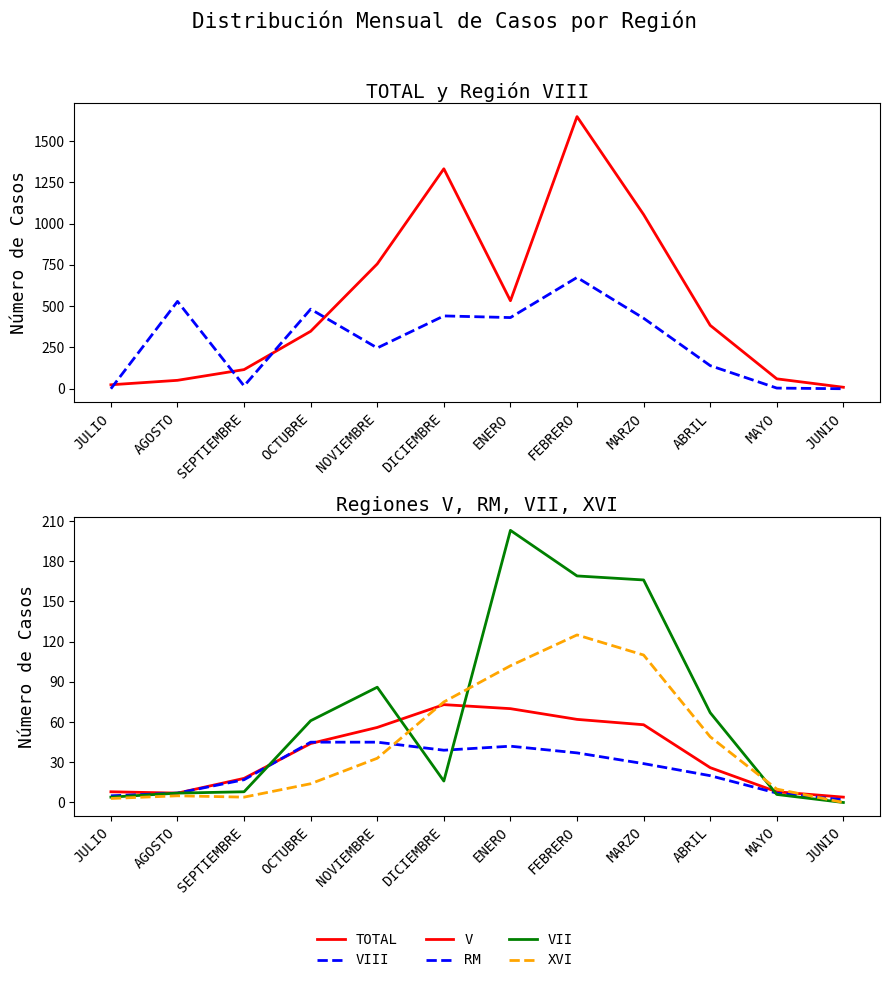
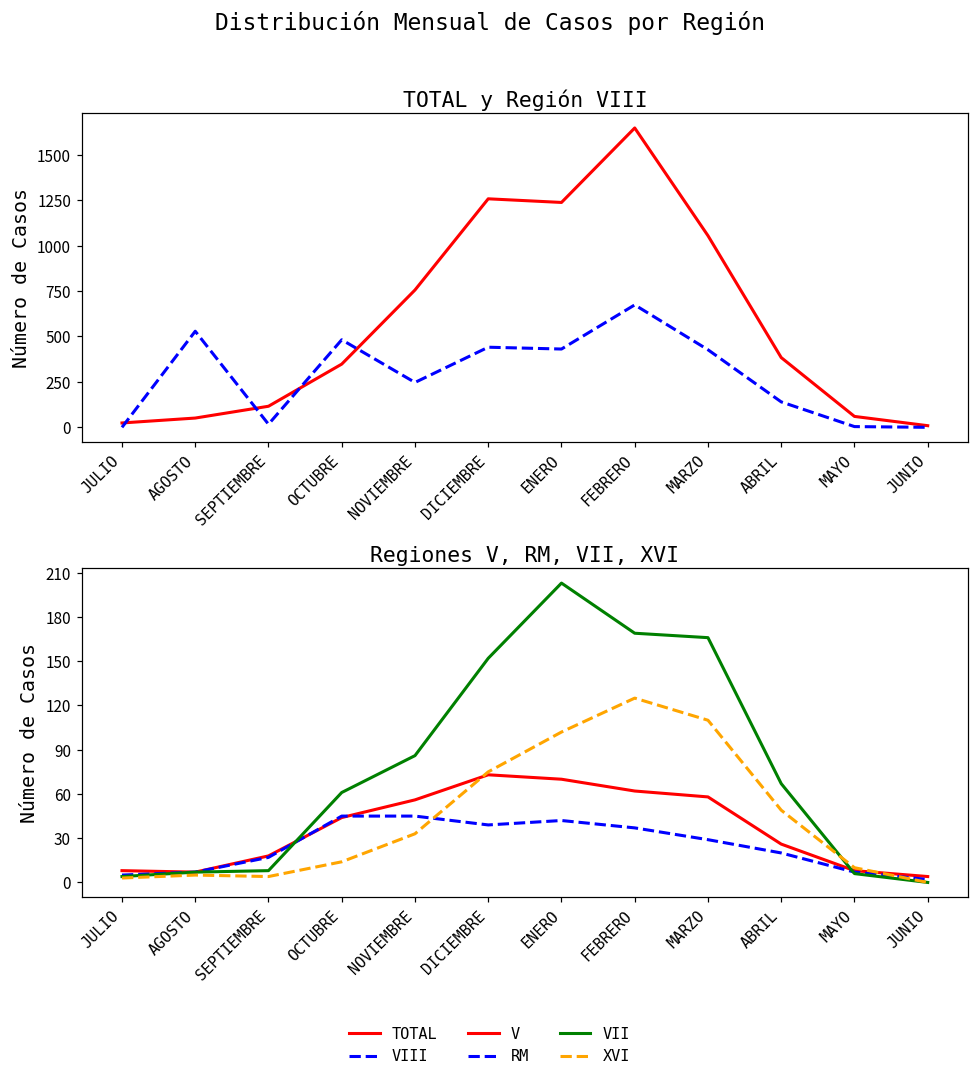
TOTAL y Región VIII, TOTAL, DICIEMBRE: 1330 -> 1260
TOTAL y Región VIII, TOTAL, ENERO: 530 -> 1240
Regiones V, RM, VII, XVI, VII, DICIEMBRE: 16 -> 152
